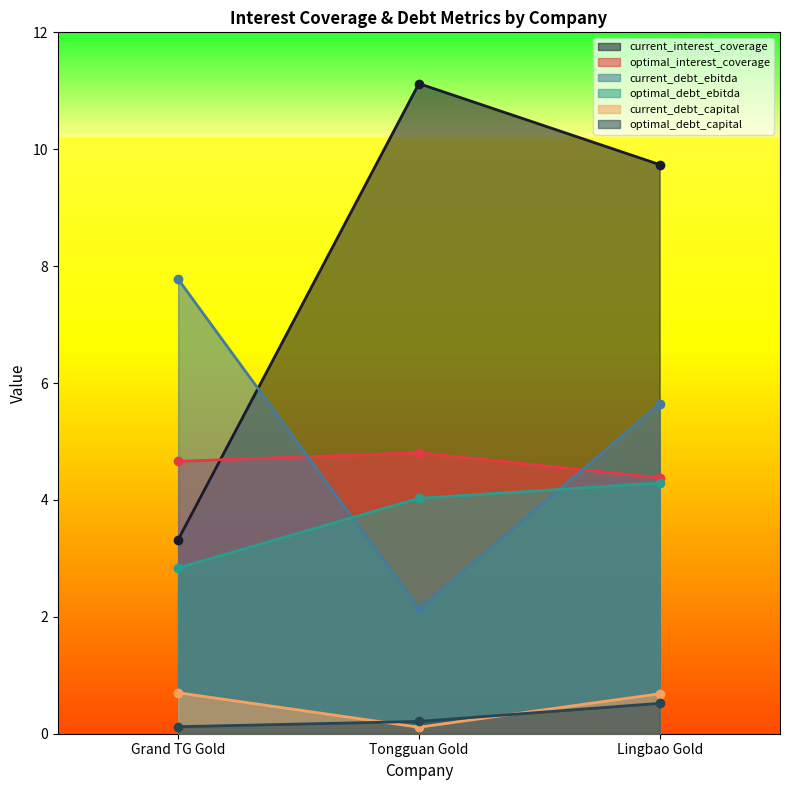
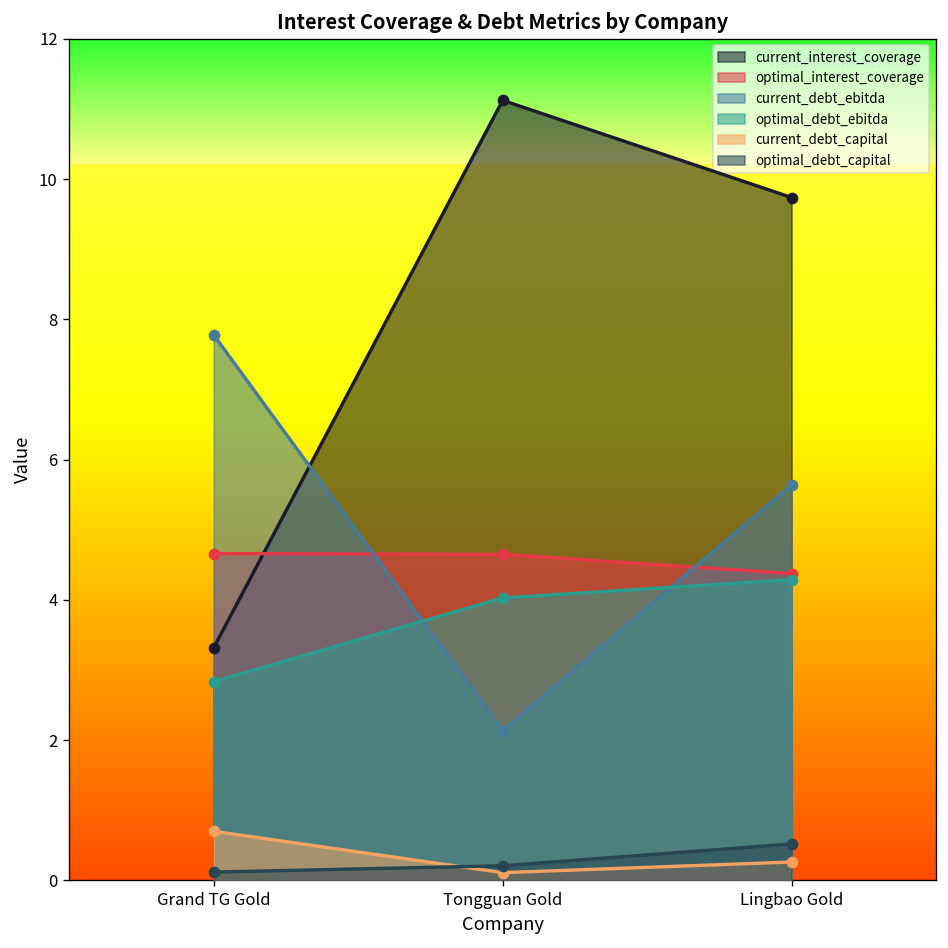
optimal_interest_coverage, Tongguan Gold: 4.8 -> 4.7
current_debt_capital, Lingbao Gold: 0.7 -> 0.3
